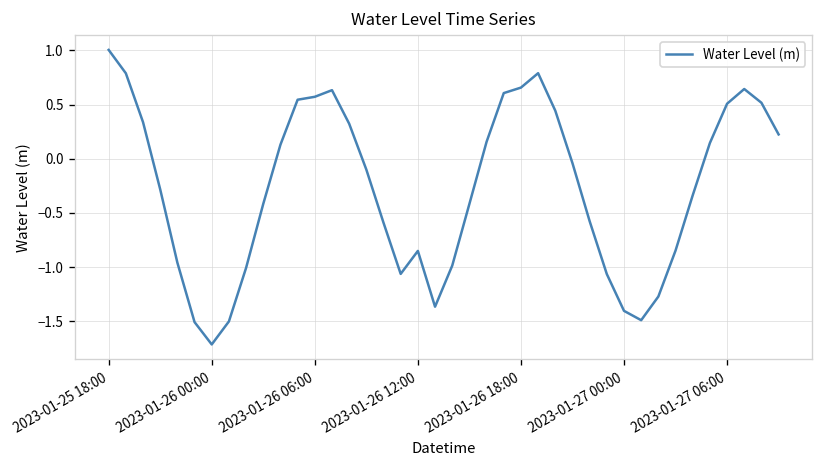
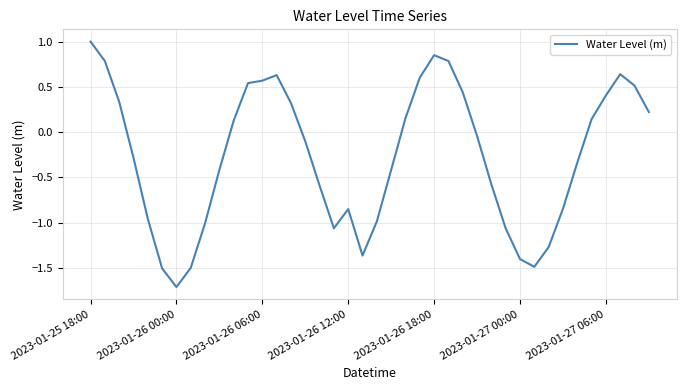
2023-01-26 18:00: 0.7 -> 0.9
2023-01-27 06:00: 0.5 -> 0.4
